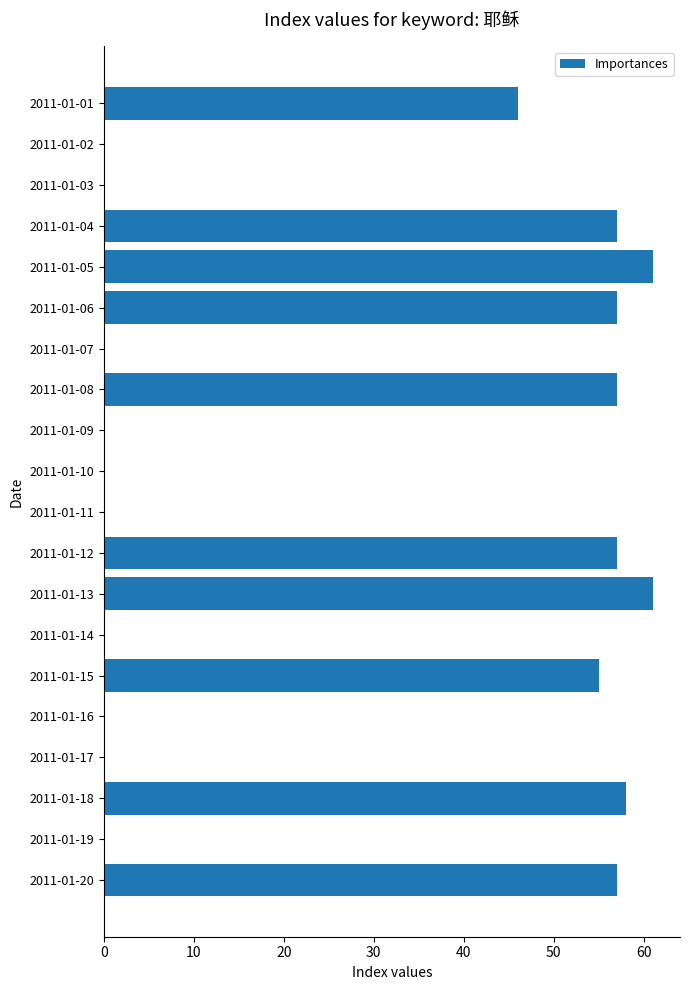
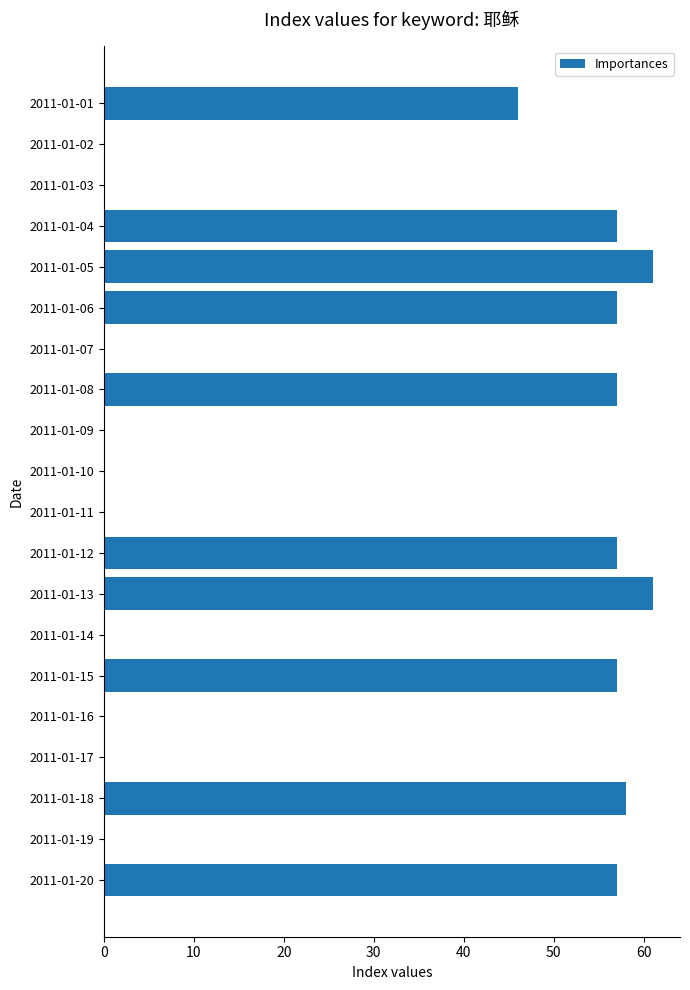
2011-01-15: 55 -> 57
